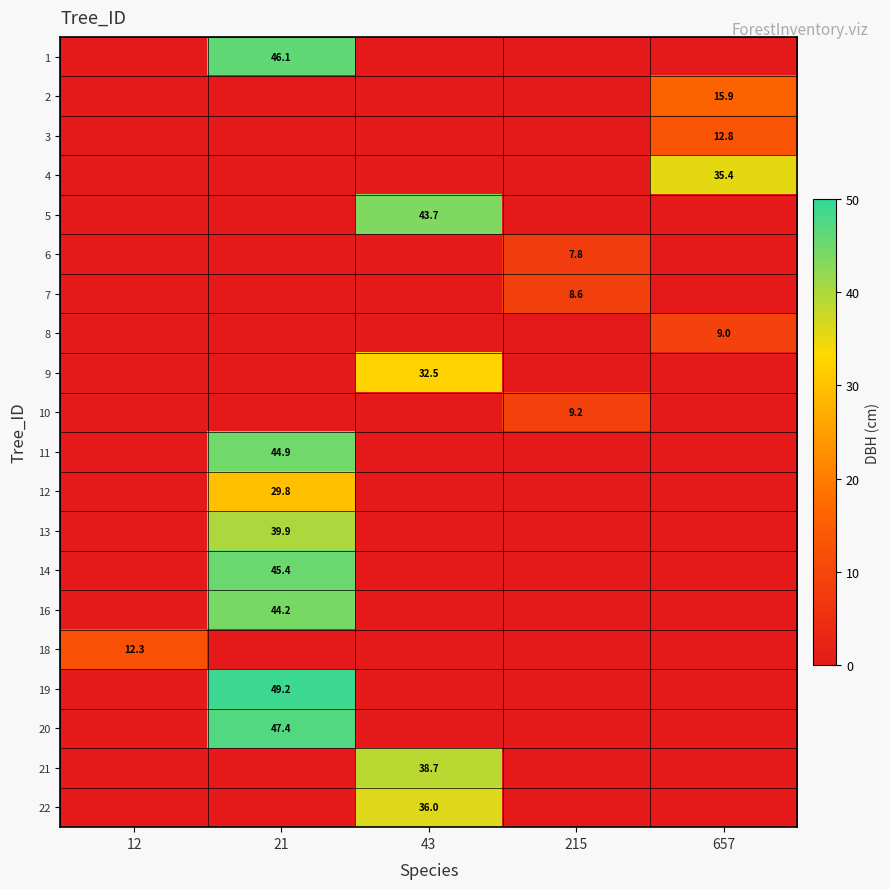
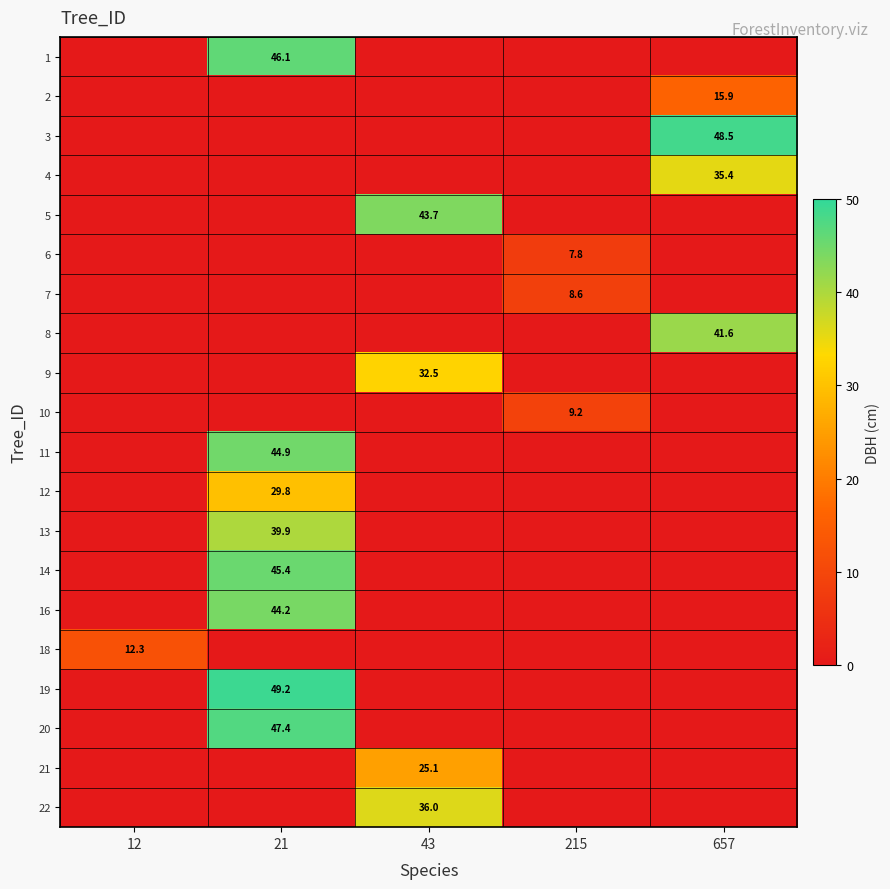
3, 657: 12.8 -> 48.5
8, 657: 9.0 -> 41.6
21, 43: 38.7 -> 25.1
